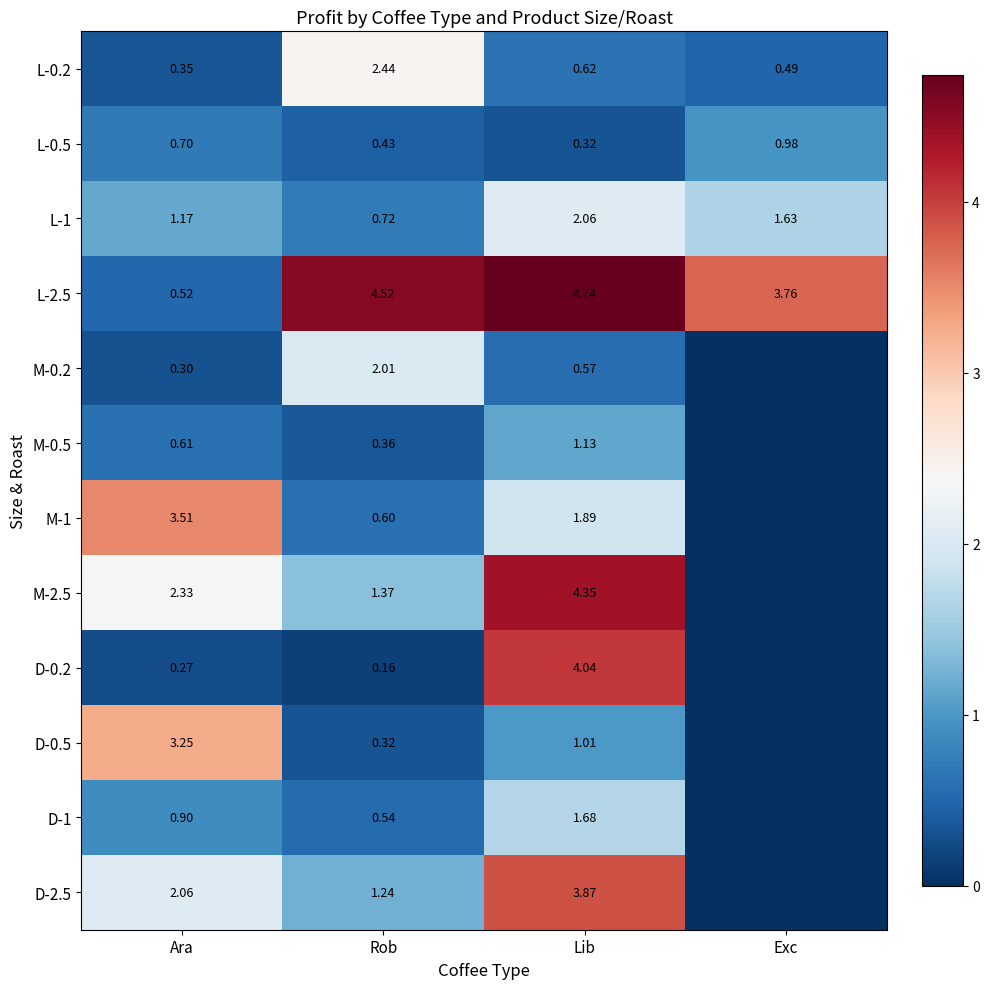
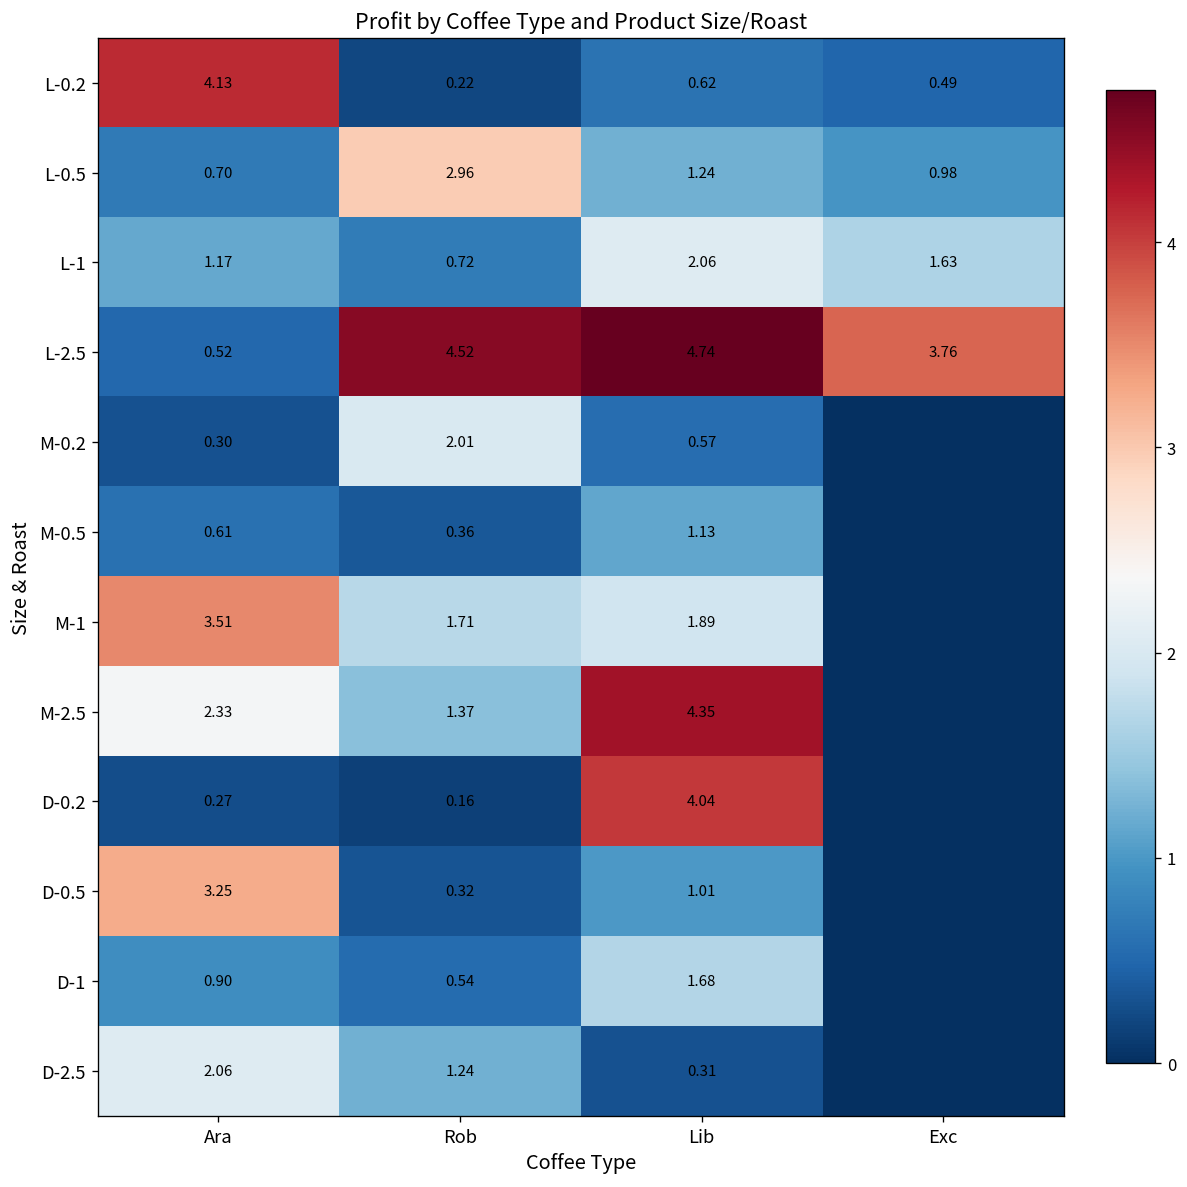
L-0.2, Ara: 0.35 -> 4.13
L-0.2, Rob: 2.44 -> 0.22
L-0.5, Rob: 0.43 -> 2.96
L-0.5, Lib: 0.32 -> 1.24
M-1, Rob: 0.60 -> 1.71
D-2.5, Lib: 3.87 -> 0.31
